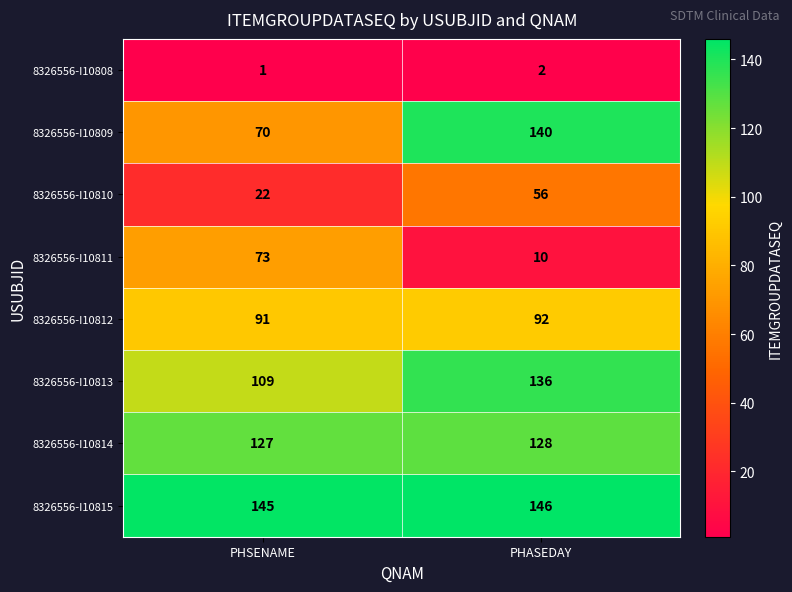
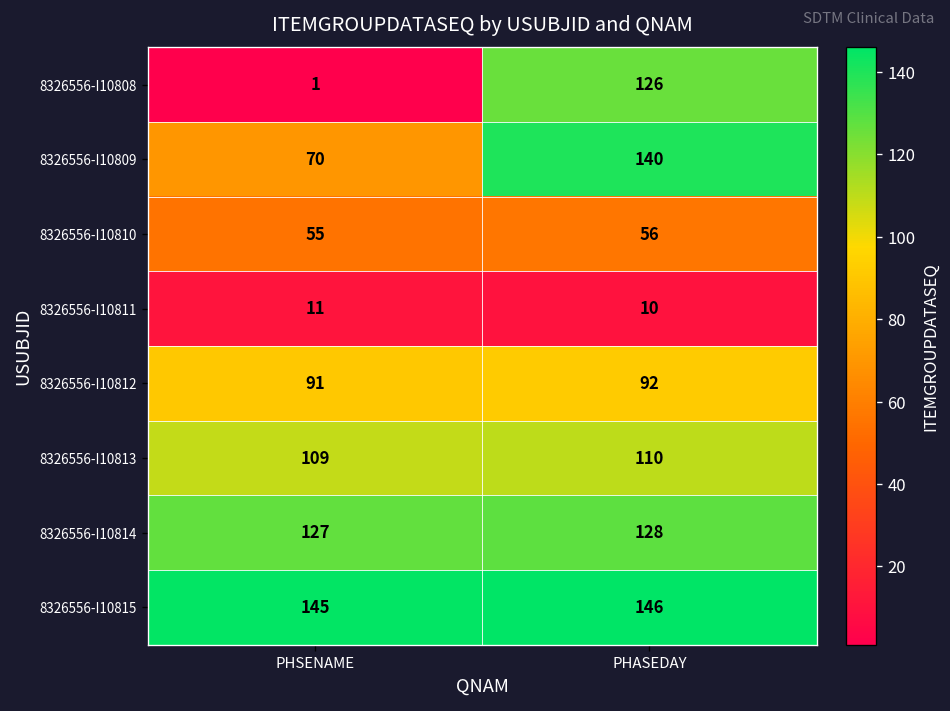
8326556-I10808, PHASEDAY: 2 -> 126
8326556-I10810, PHSENAME: 22 -> 55
8326556-I10811, PHSENAME: 73 -> 11
8326556-I10813, PHASEDAY: 136 -> 110
